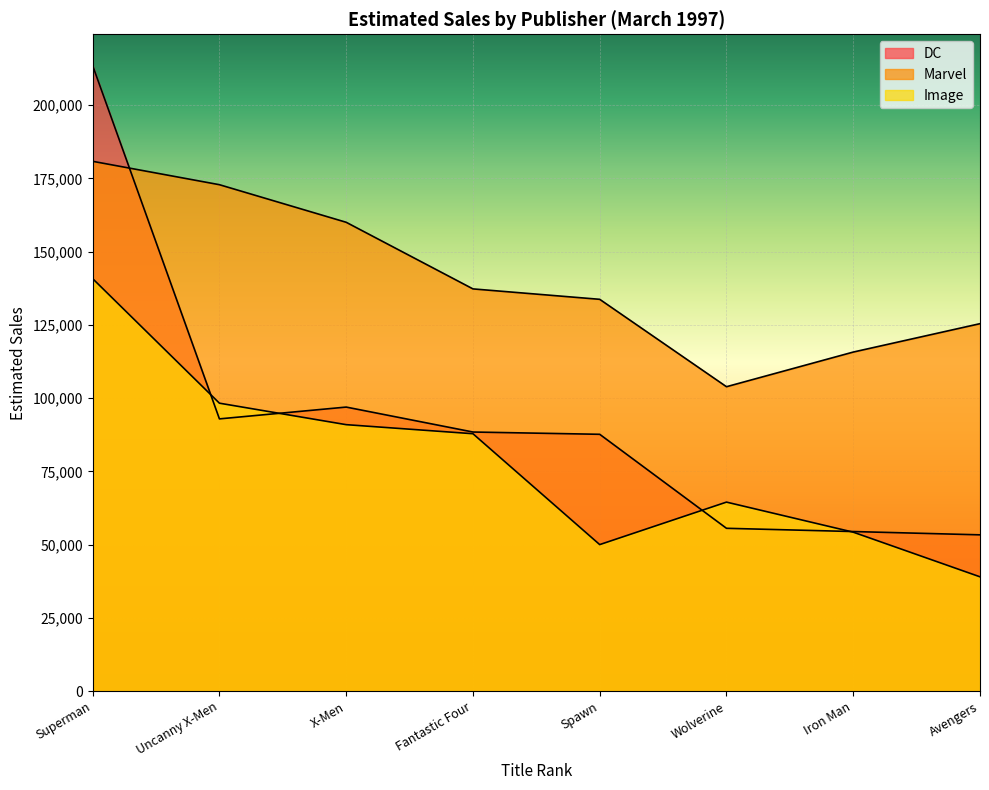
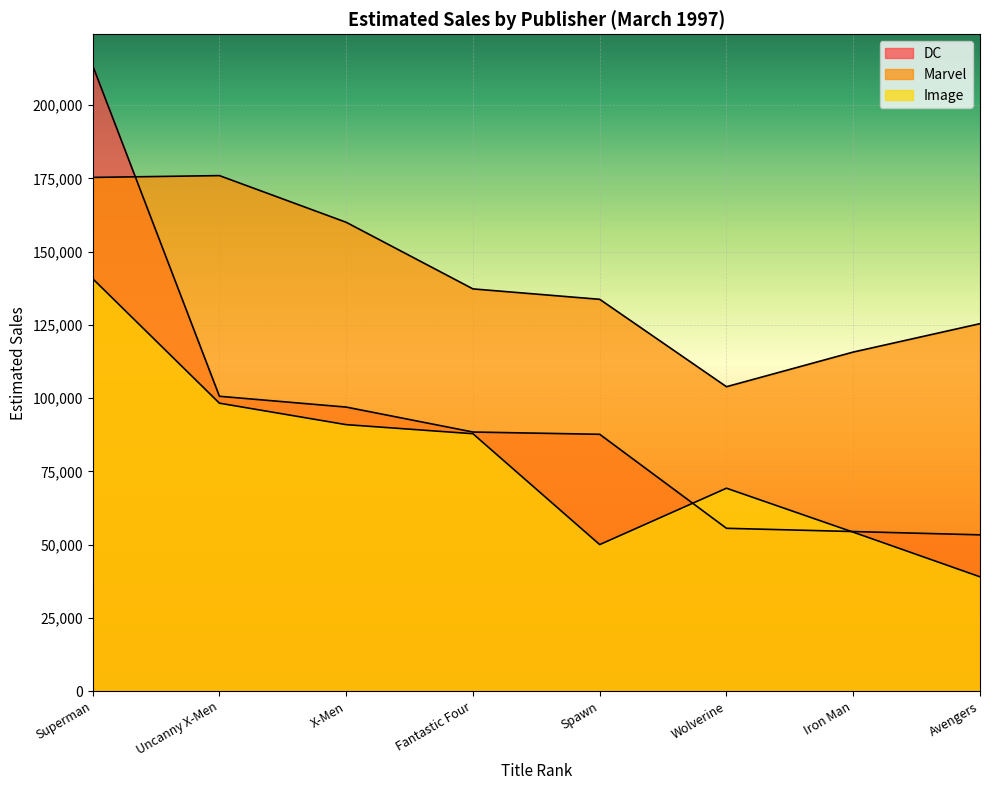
Marvel, Superman: 181,000 -> 175,000
DC, Uncanny X-Men: 93,000 -> 101,000
Marvel, Uncanny X-Men: 173,000 -> 176,000
Image, Wolverine: 64,000 -> 69,000
